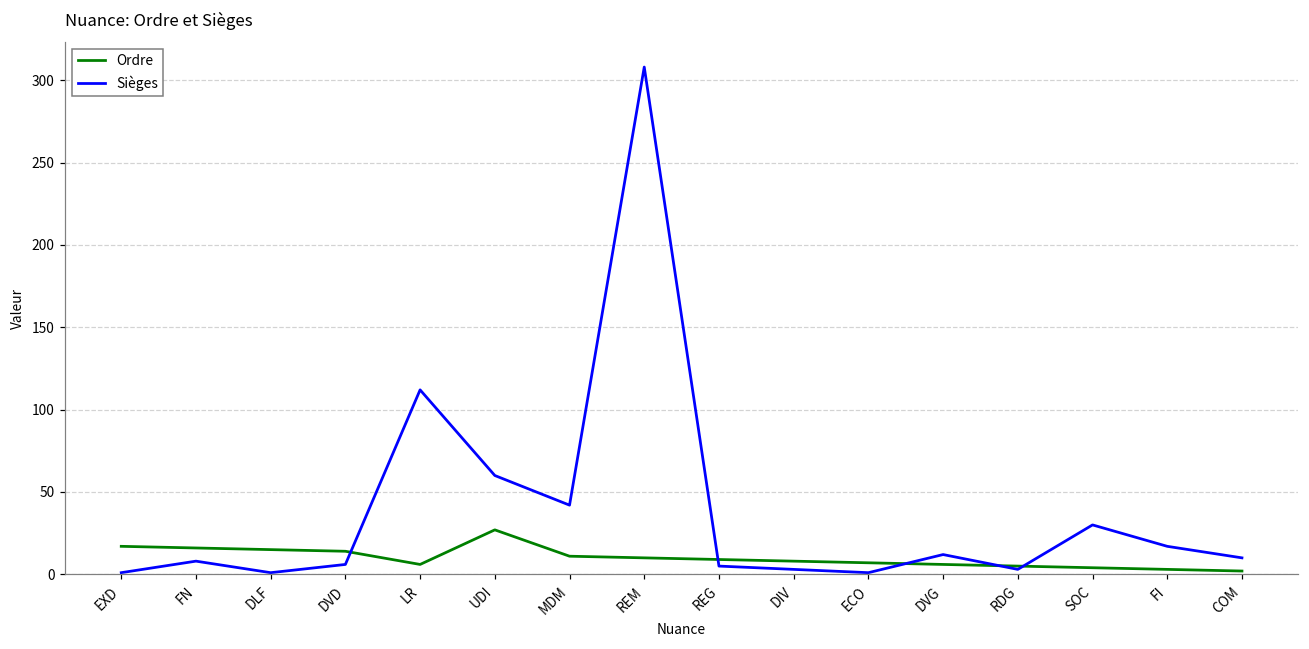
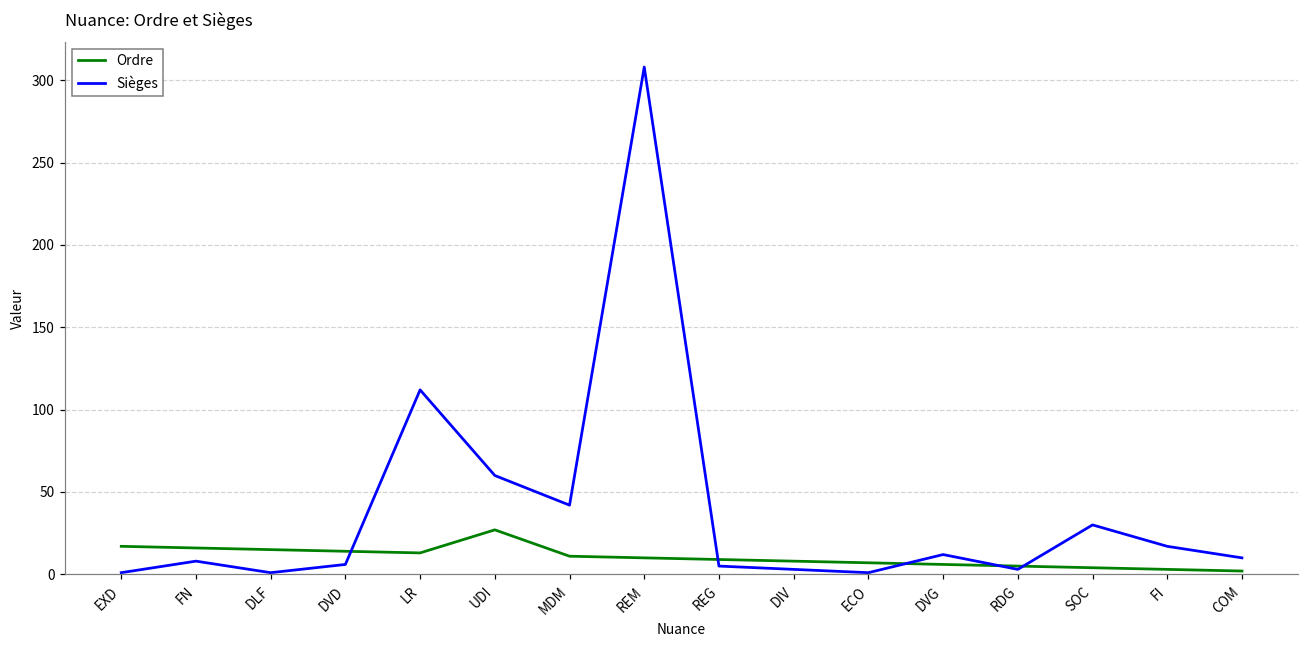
Ordre, LR: 6 -> 13
